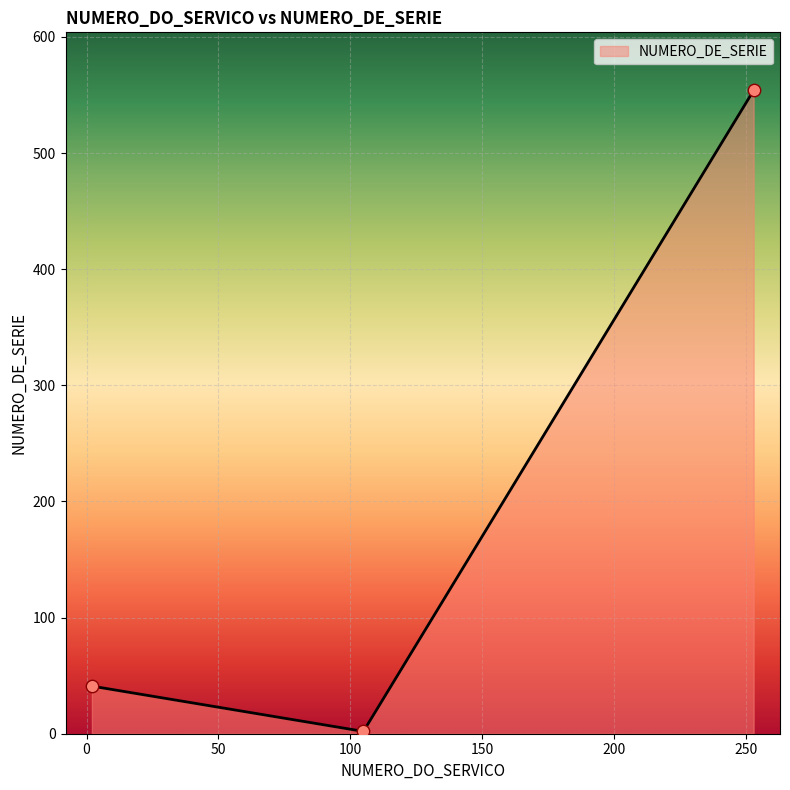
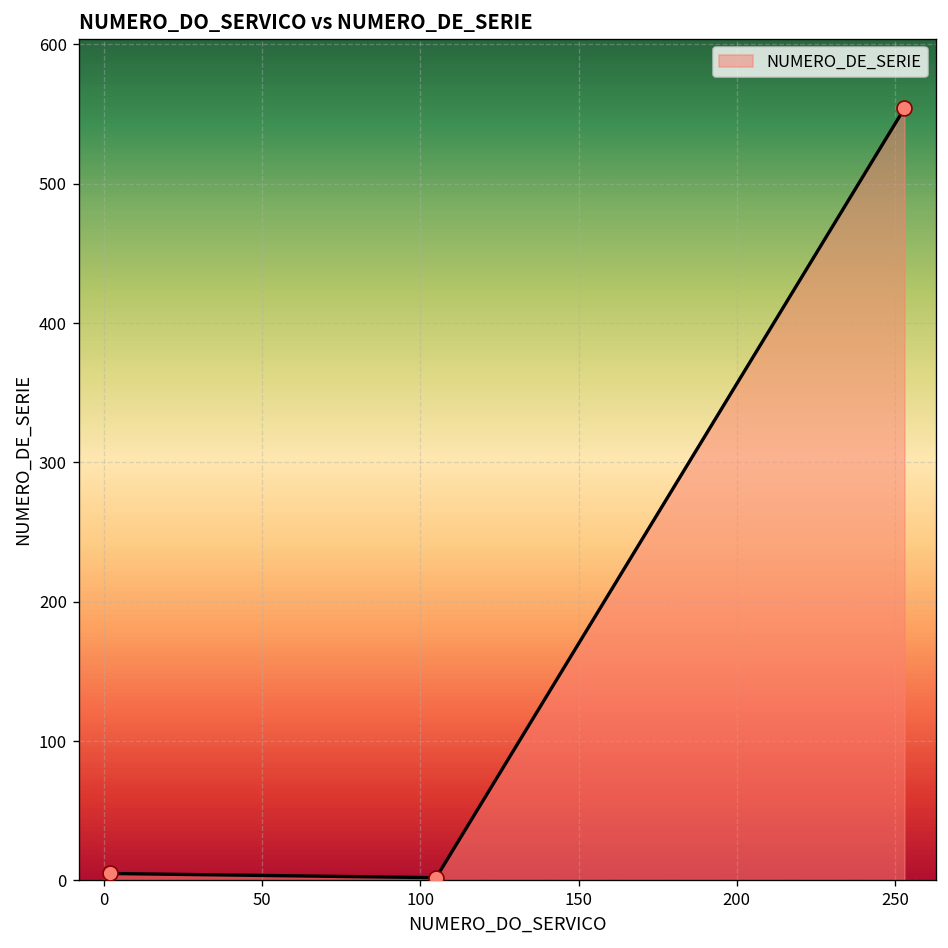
0: 41 -> 5
